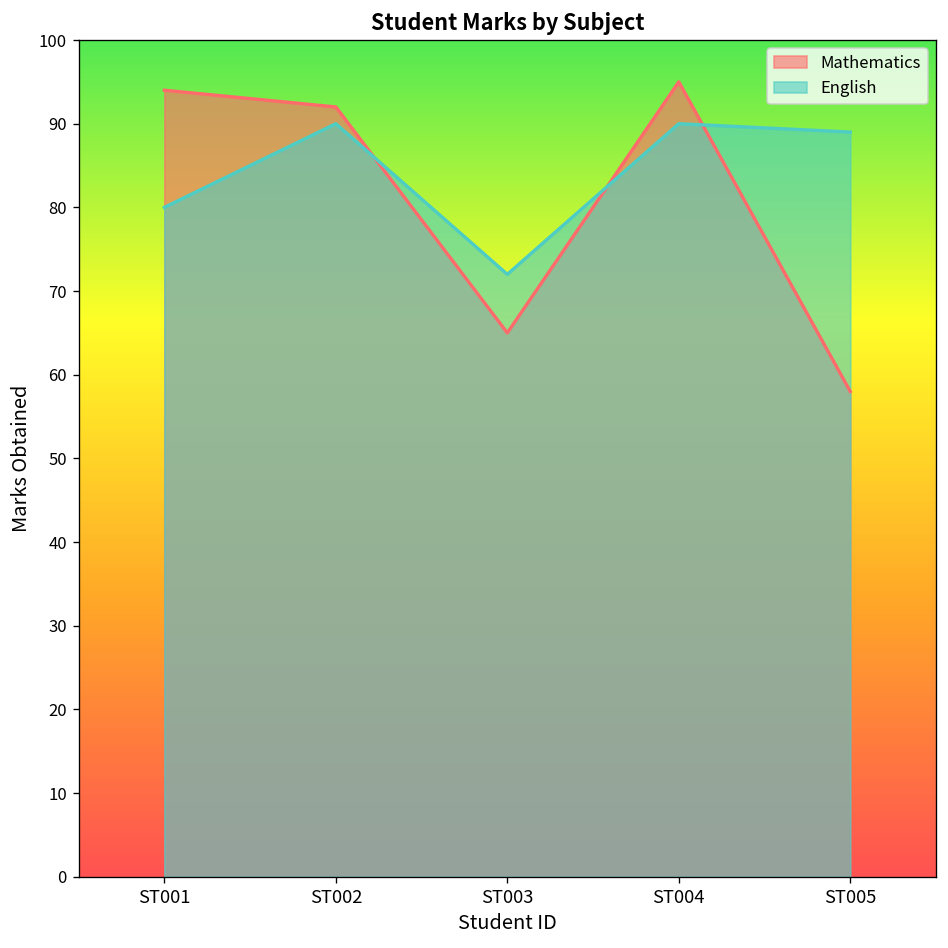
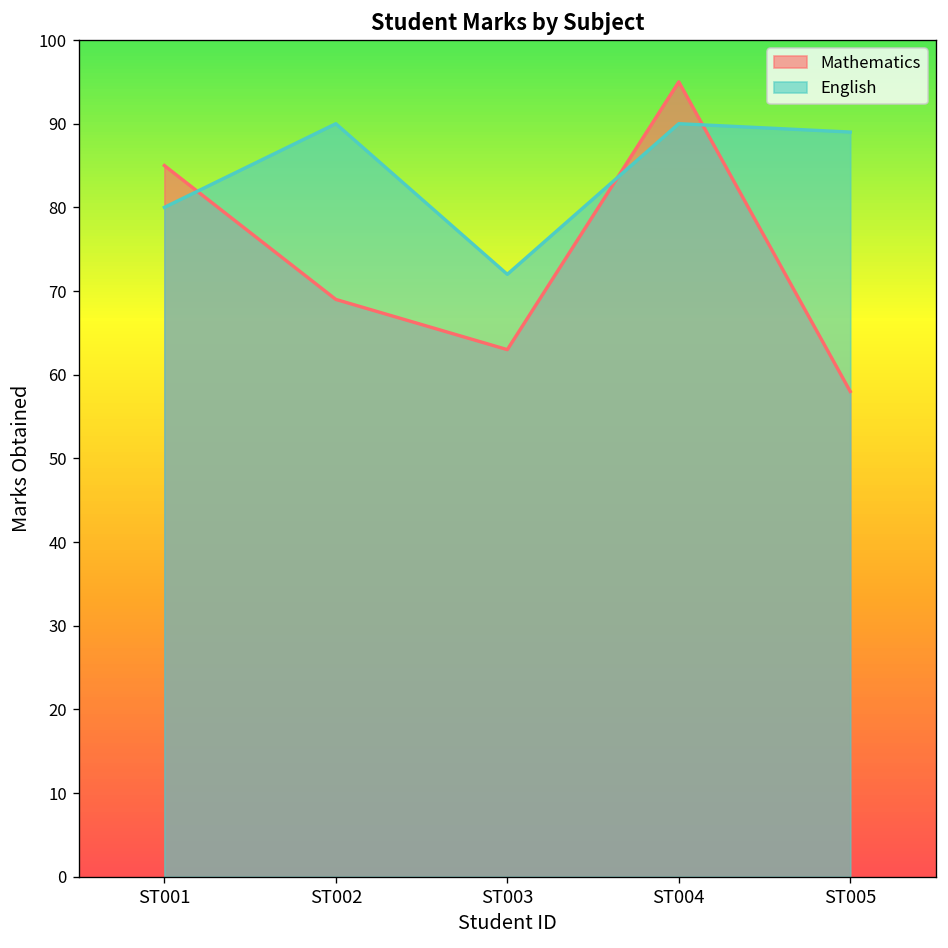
Mathematics, ST001: 94 -> 85
Mathematics, ST002: 92 -> 69
Mathematics, ST003: 65 -> 63
